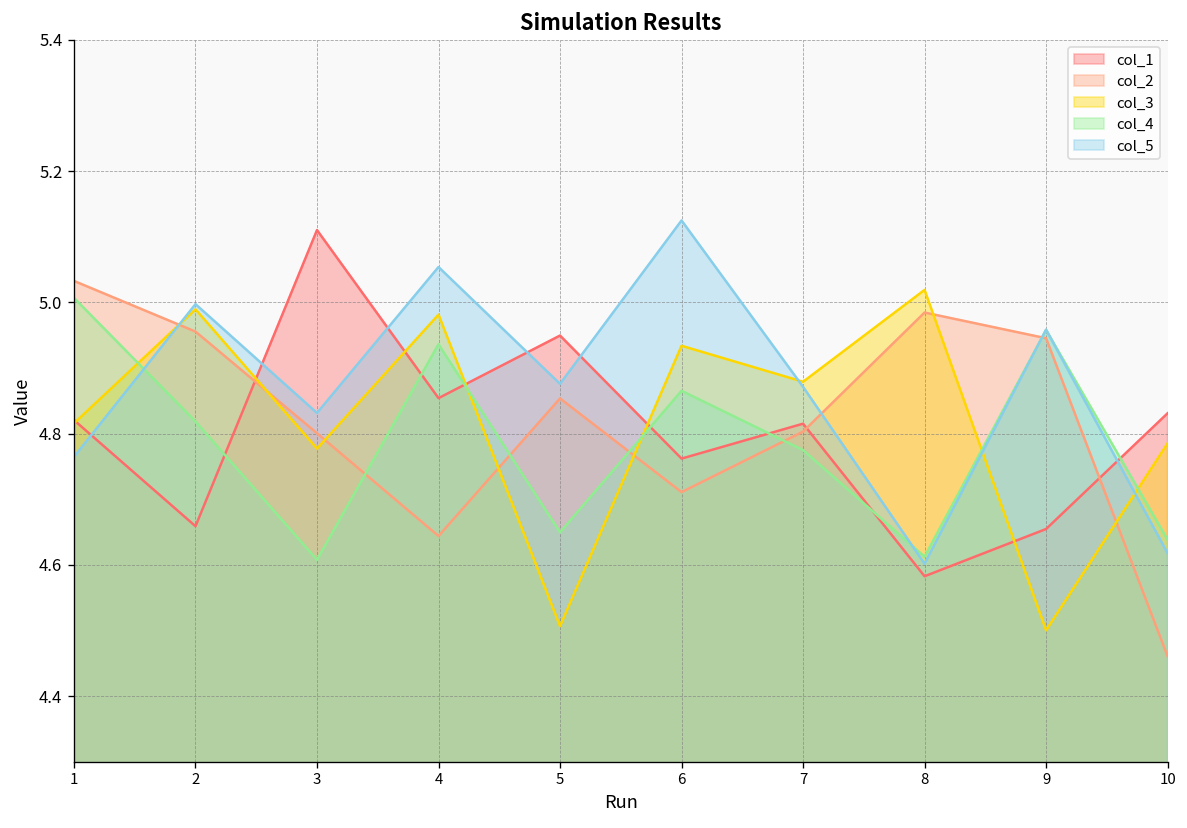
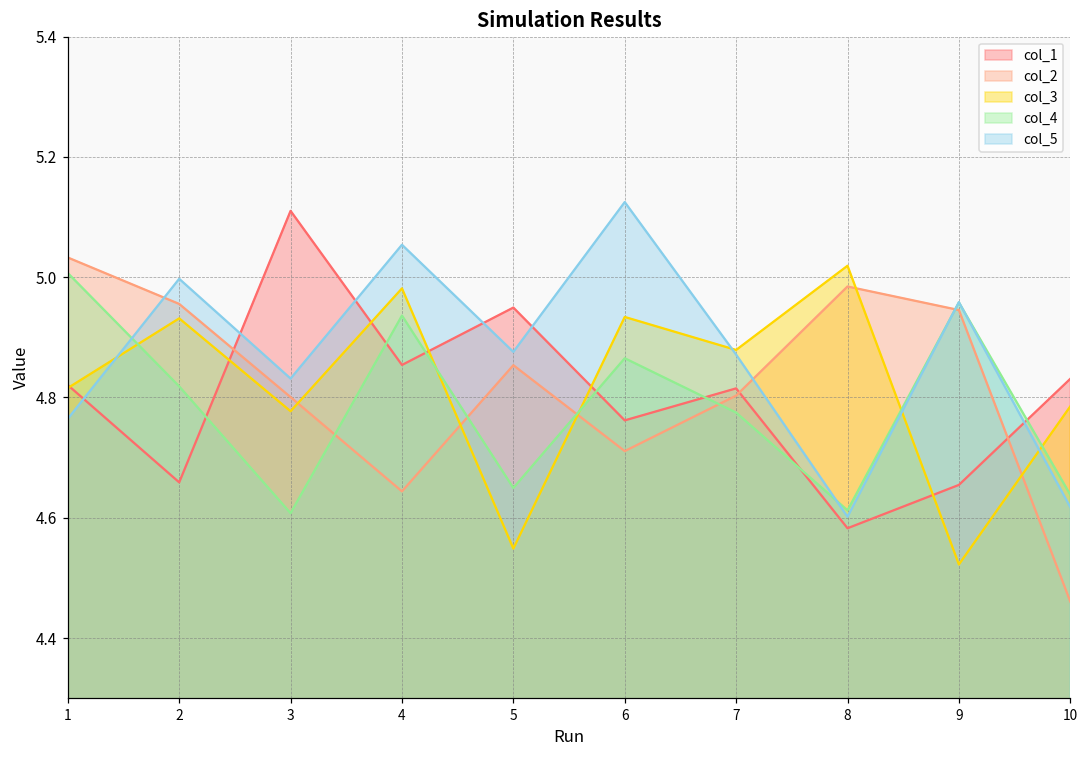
col_3, 2: 4.99 -> 4.93
col_3, 5: 4.51 -> 4.55
col_3, 9: 4.50 -> 4.52
